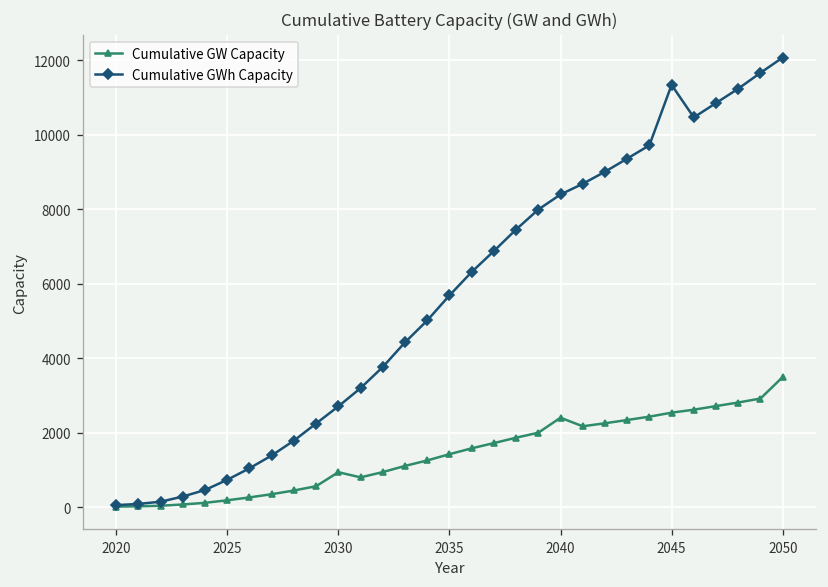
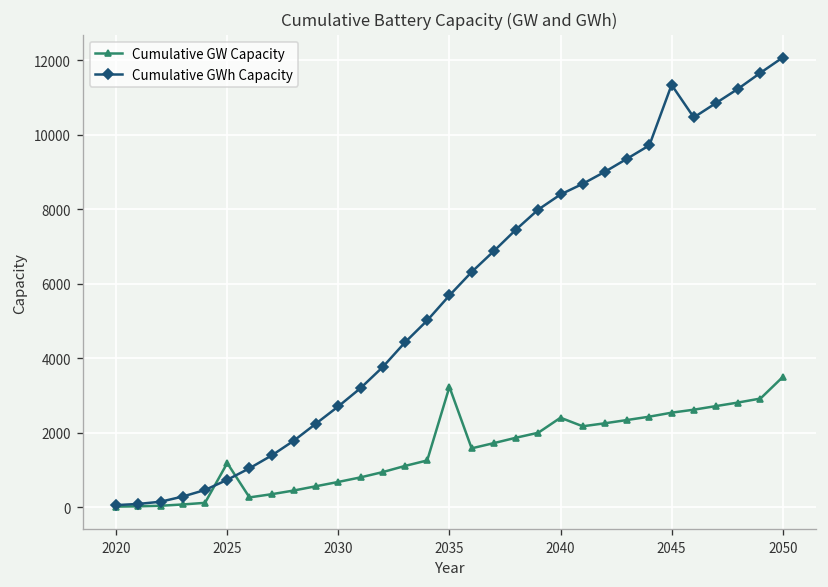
Cumulative GW Capacity, 2025: 200 -> 1200
Cumulative GW Capacity, 2030: 900 -> 700
Cumulative GW Capacity, 2035: 1400 -> 3200
